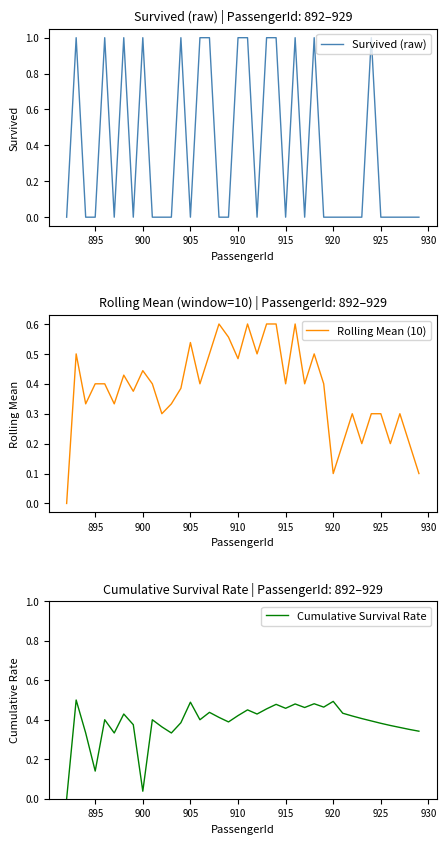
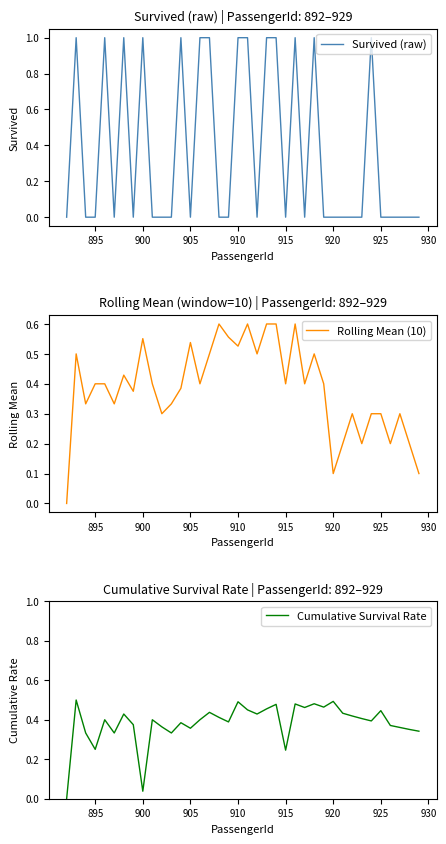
Rolling Mean (window=10) | PassengerId: 892–929, 900: 0.44 -> 0.55
Rolling Mean (window=10) | PassengerId: 892–929, 910: 0.48 -> 0.53
Cumulative Survival Rate | PassengerId: 892–929, 895: 0.14 -> 0.25
Cumulative Survival Rate | PassengerId: 892–929, 905: 0.49 -> 0.36
Cumulative Survival Rate | PassengerId: 892–929, 910: 0.42 -> 0.49
Cumulative Survival Rate | PassengerId: 892–929, 915: 0.46 -> 0.25
Cumulative Survival Rate | PassengerId: 892–929, 925: 0.38 -> 0.45
